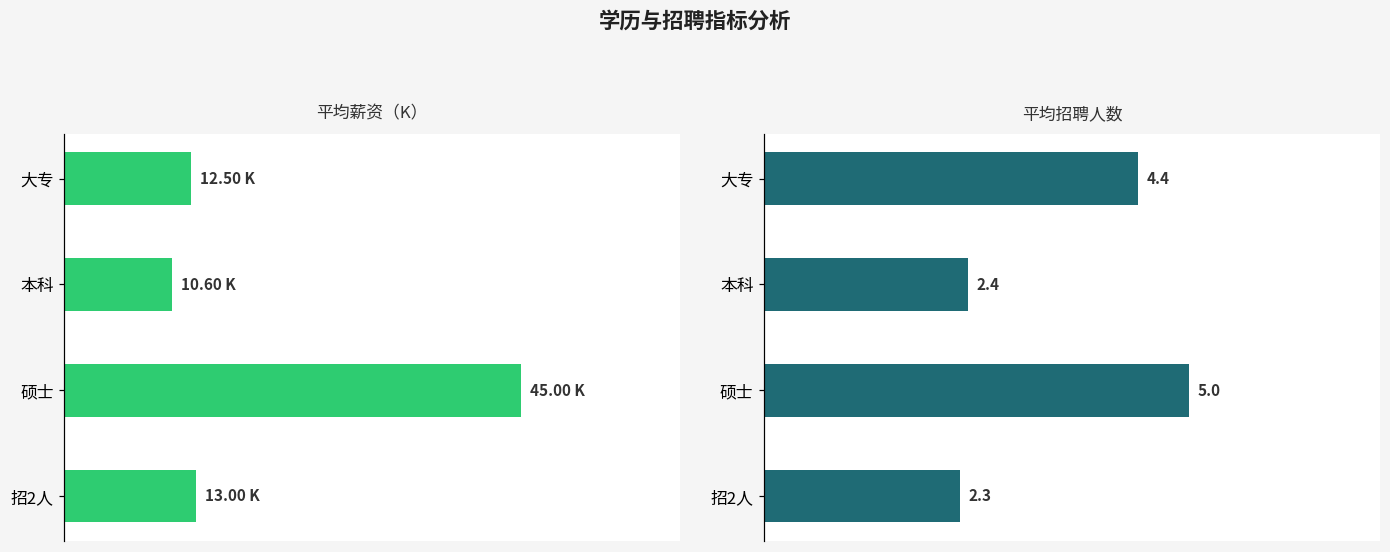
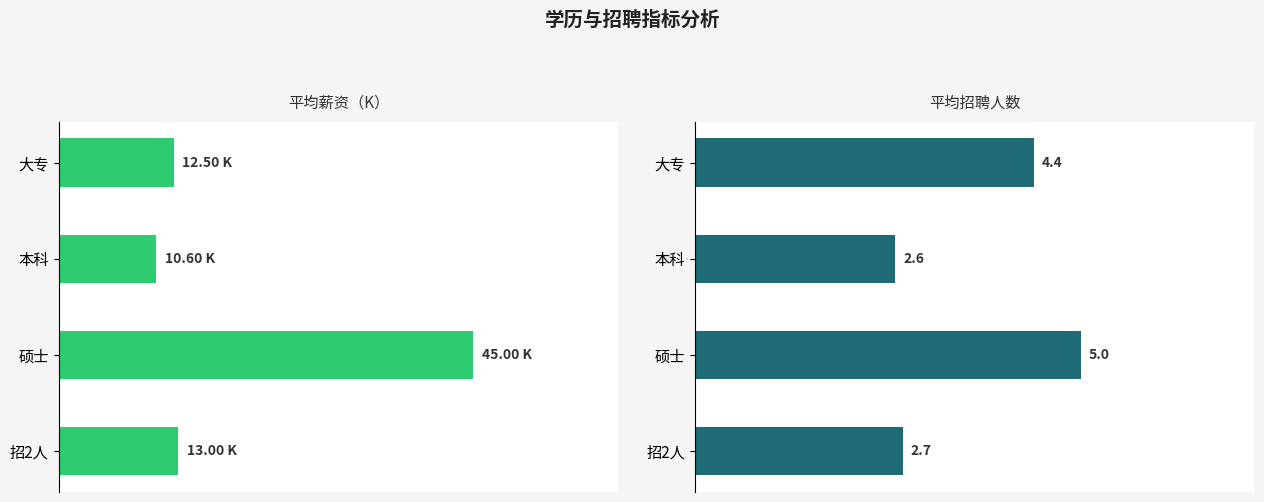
平均招聘人数, 本科: 2.4 -> 2.6
平均招聘人数, 招2人: 2.3 -> 2.7
